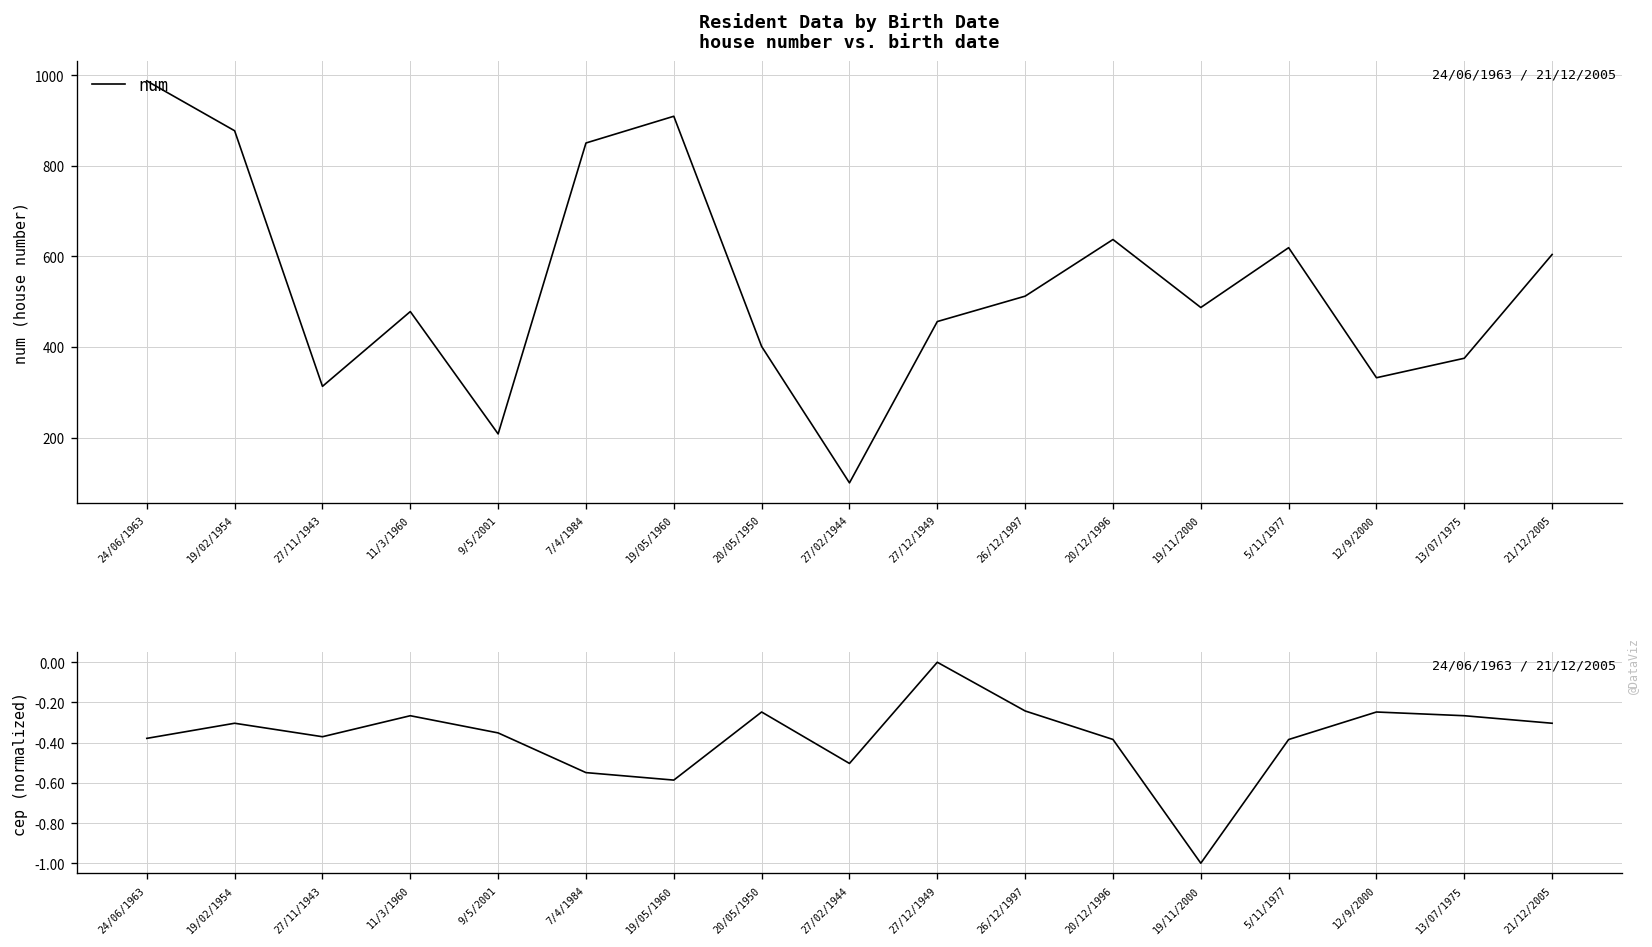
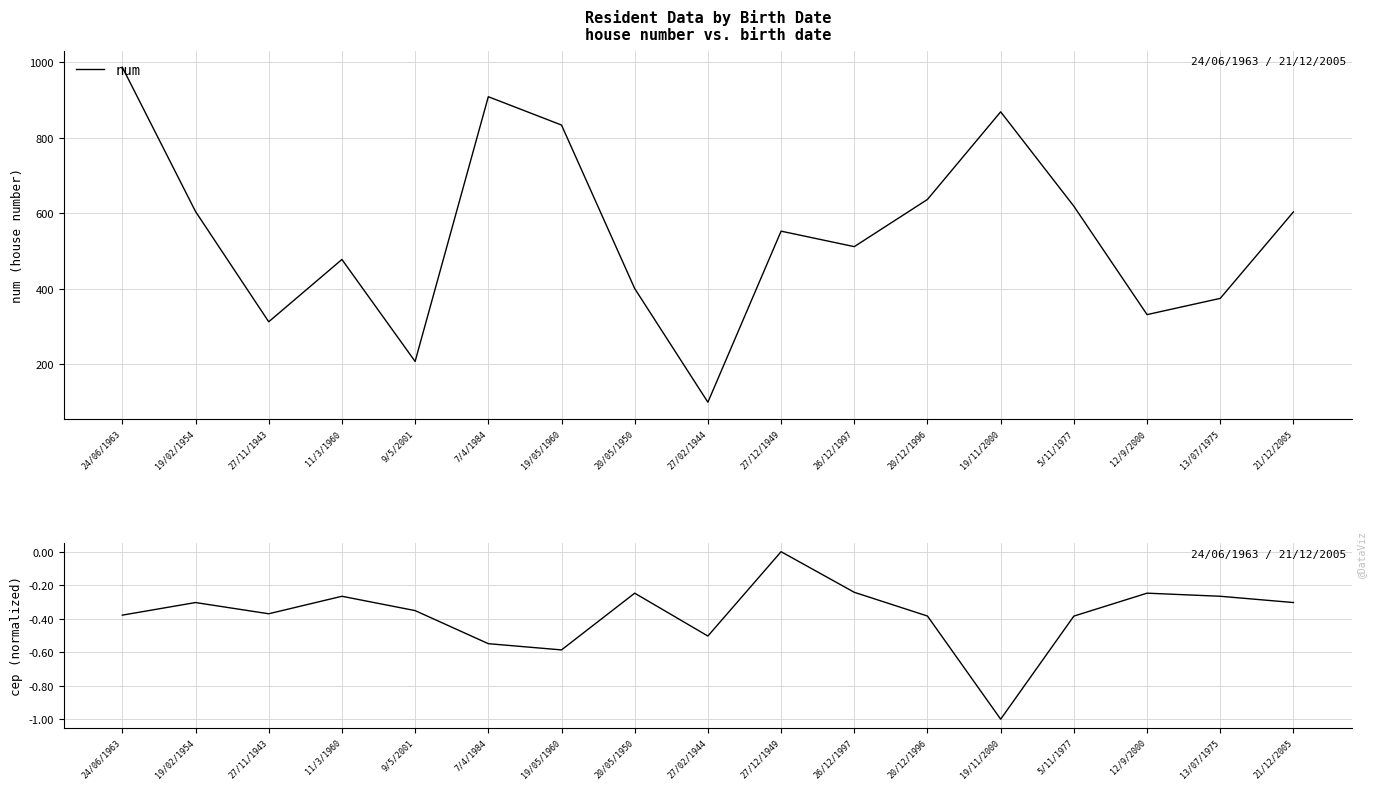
Resident Data by Birth Date house number vs. birth date, 19/02/1954: 880 -> 610
Resident Data by Birth Date house number vs. birth date, 7/4/1984: 850 -> 910
Resident Data by Birth Date house number vs. birth date, 19/05/1960: 910 -> 830
Resident Data by Birth Date house number vs. birth date, 27/12/1949: 460 -> 550
Resident Data by Birth Date house number vs. birth date, 19/11/2000: 490 -> 870
